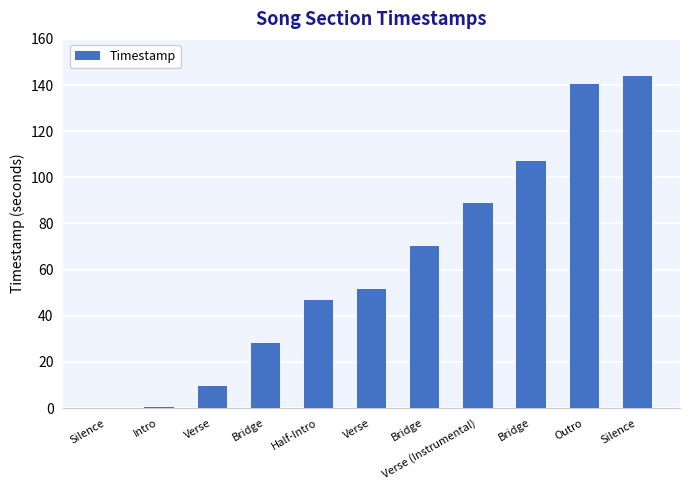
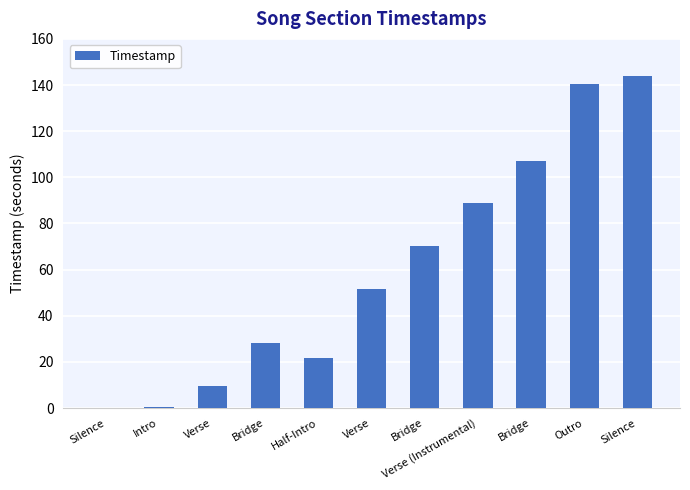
Half-Intro: 47 -> 22
